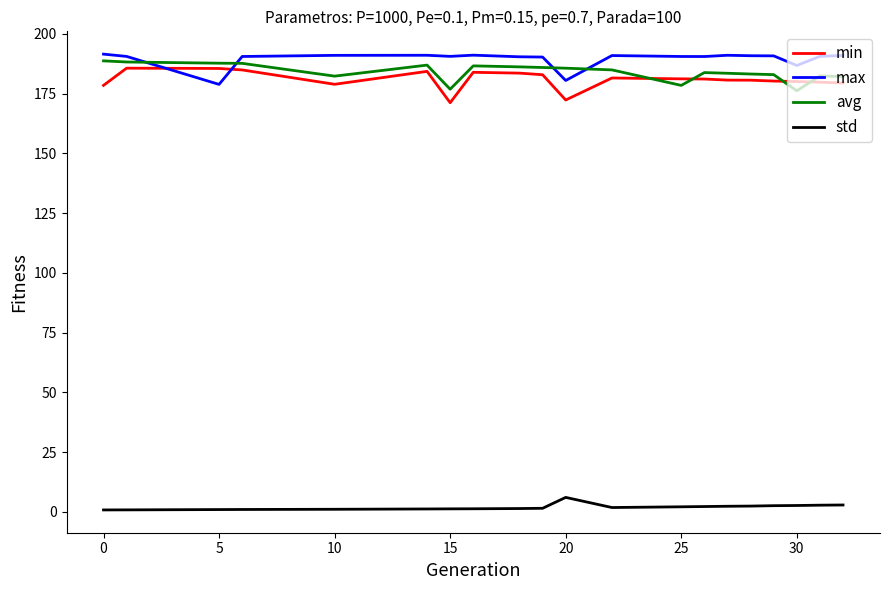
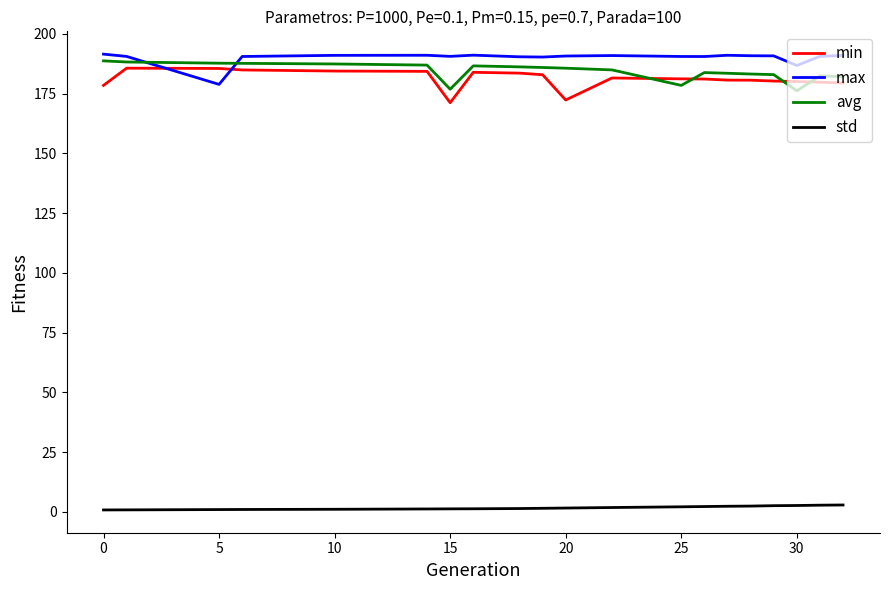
min, 10: 179 -> 184
avg, 10: 182 -> 187
max, 20: 181 -> 191
std, 20: 6 -> 2
